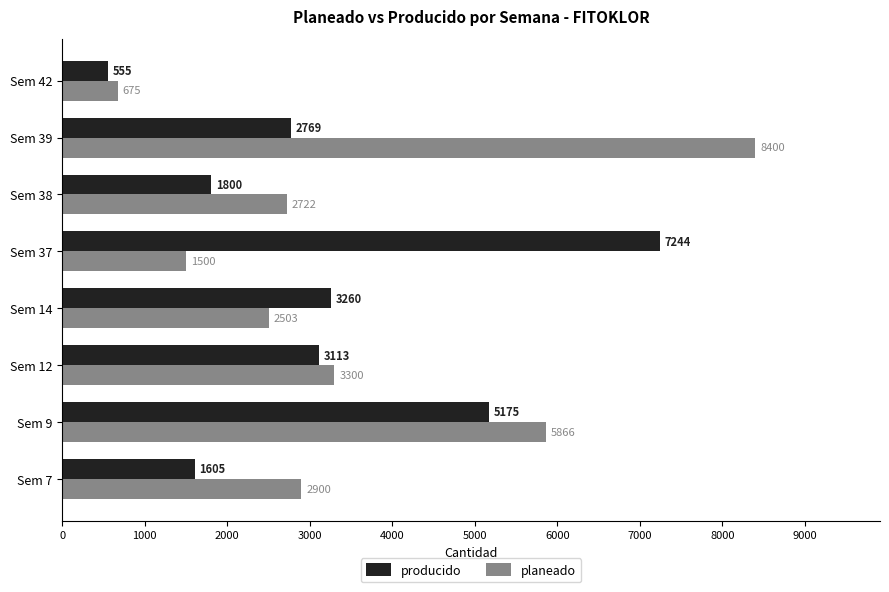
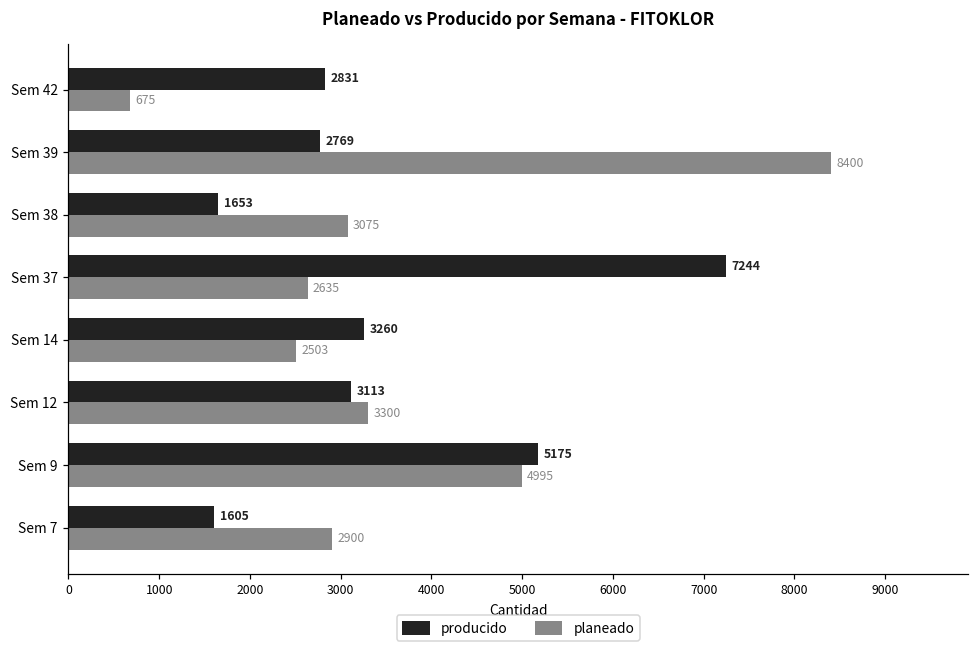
producido, Sem 42: 555 -> 2831
producido, Sem 38: 1800 -> 1653
planeado, Sem 38: 2722 -> 3075
planeado, Sem 37: 1500 -> 2635
planeado, Sem 9: 5866 -> 4995
